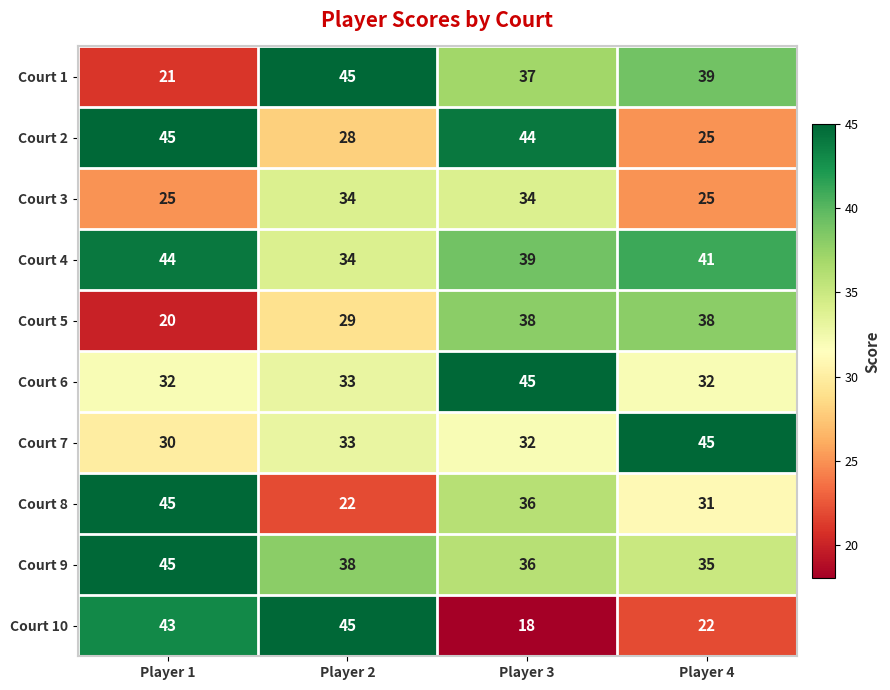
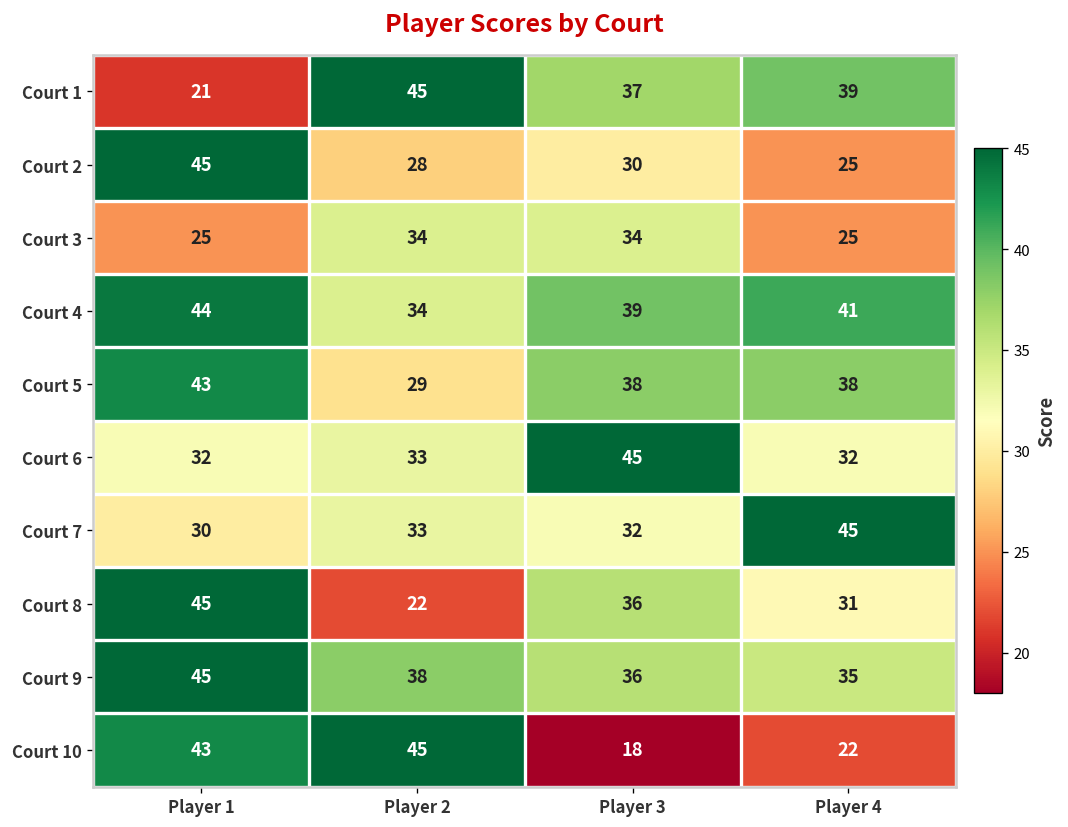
Court 2, Player 3: 44 -> 30
Court 5, Player 1: 20 -> 43
